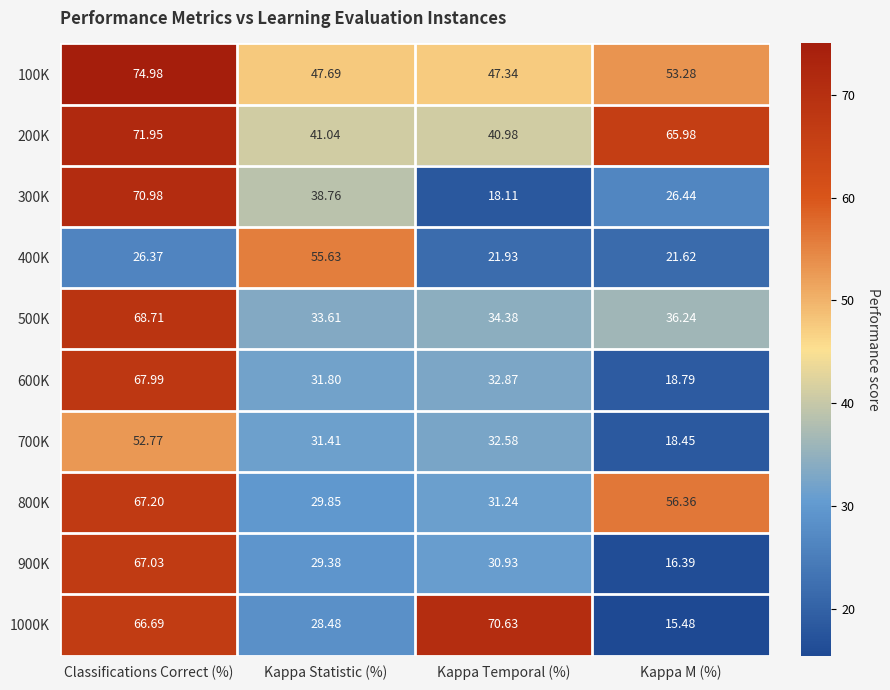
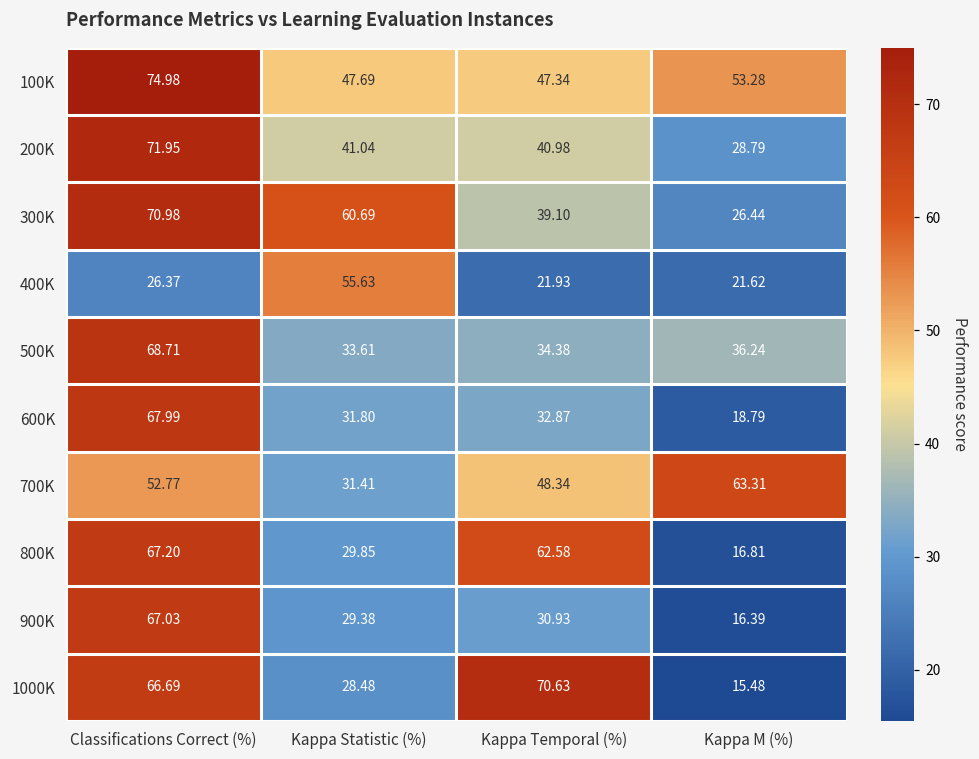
200K, Kappa M (%): 65.98 -> 28.79
300K, Kappa Statistic (%): 38.76 -> 60.69
300K, Kappa Temporal (%): 18.11 -> 39.10
700K, Kappa Temporal (%): 32.58 -> 48.34
700K, Kappa M (%): 18.45 -> 63.31
800K, Kappa Temporal (%): 31.24 -> 62.58
800K, Kappa M (%): 56.36 -> 16.81
